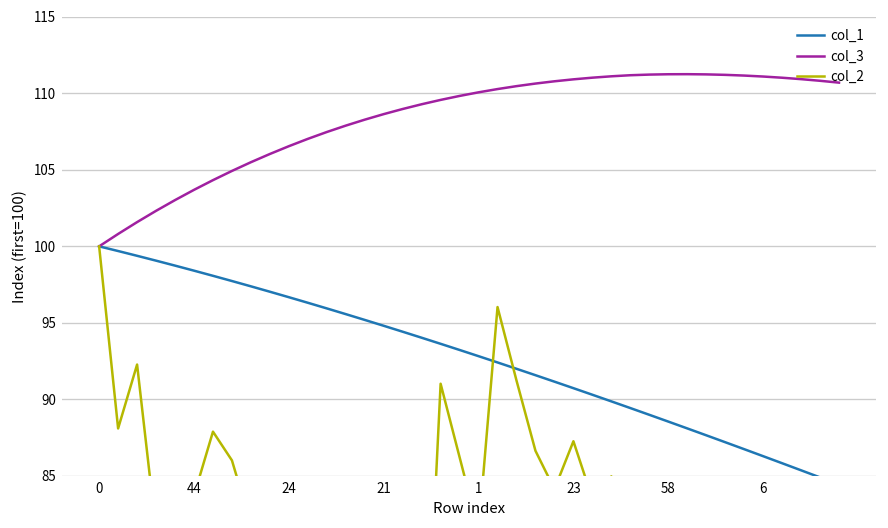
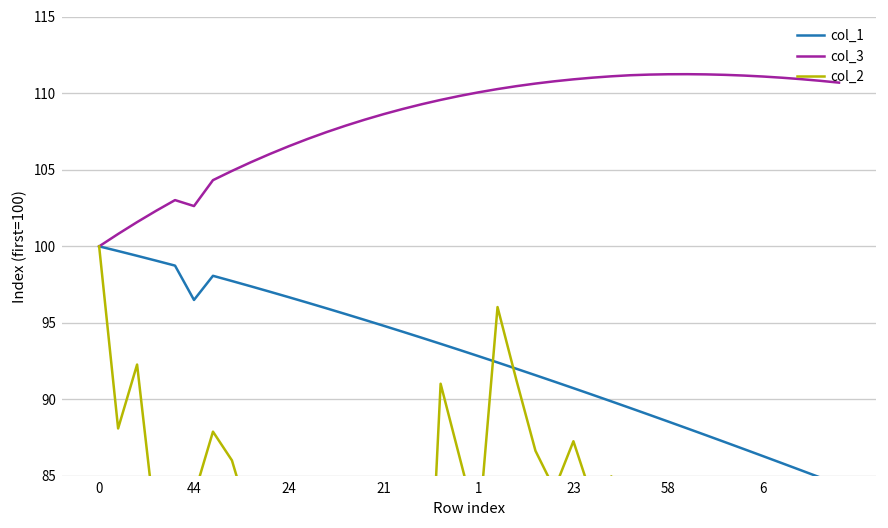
col_1, 44: 98.4 -> 96.5
col_3, 44: 103.7 -> 102.6
